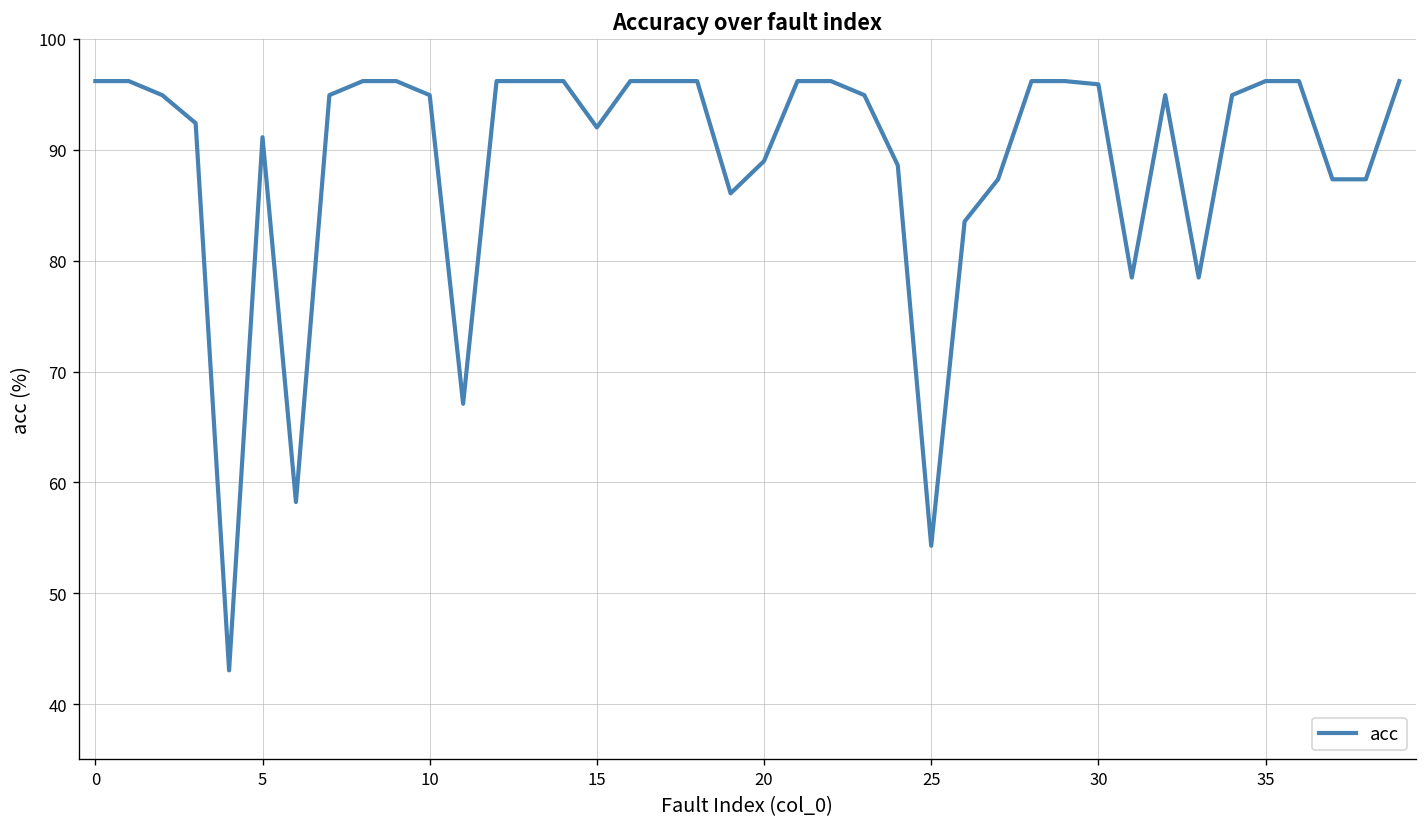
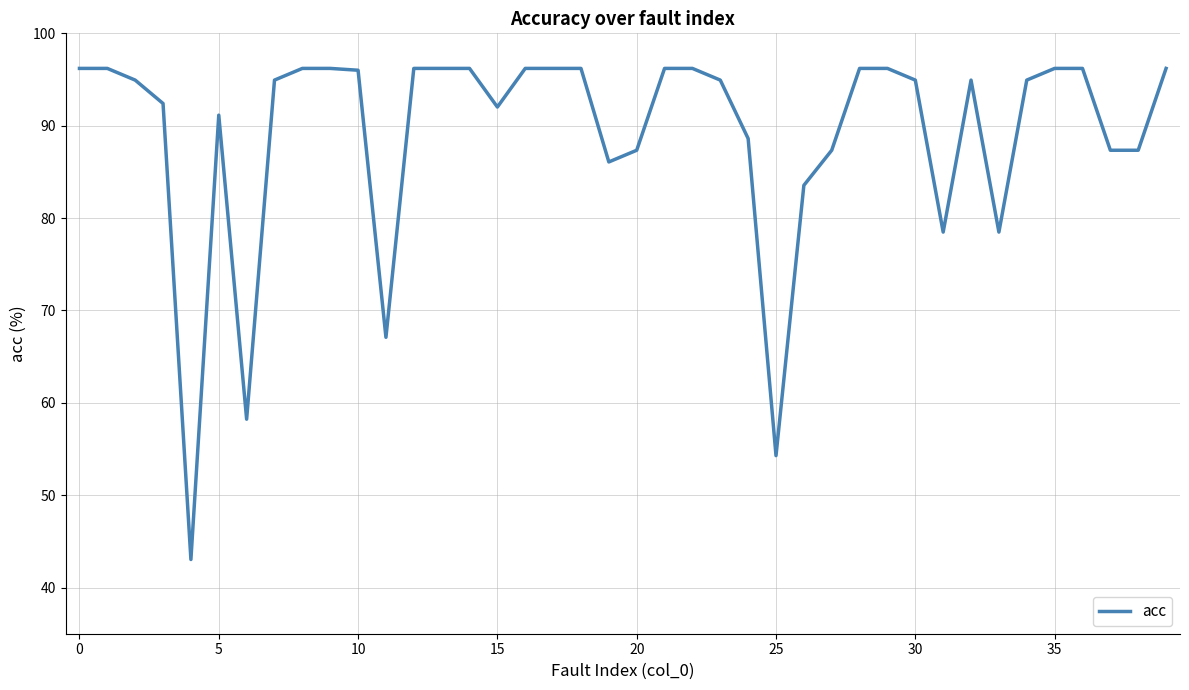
10: 95 -> 96
20: 89 -> 87
30: 96 -> 95
